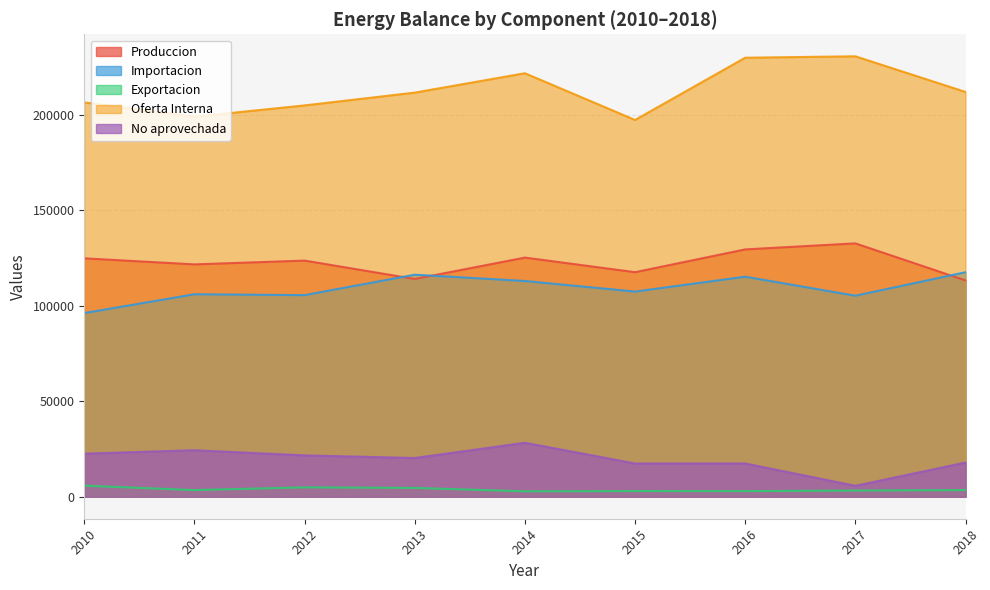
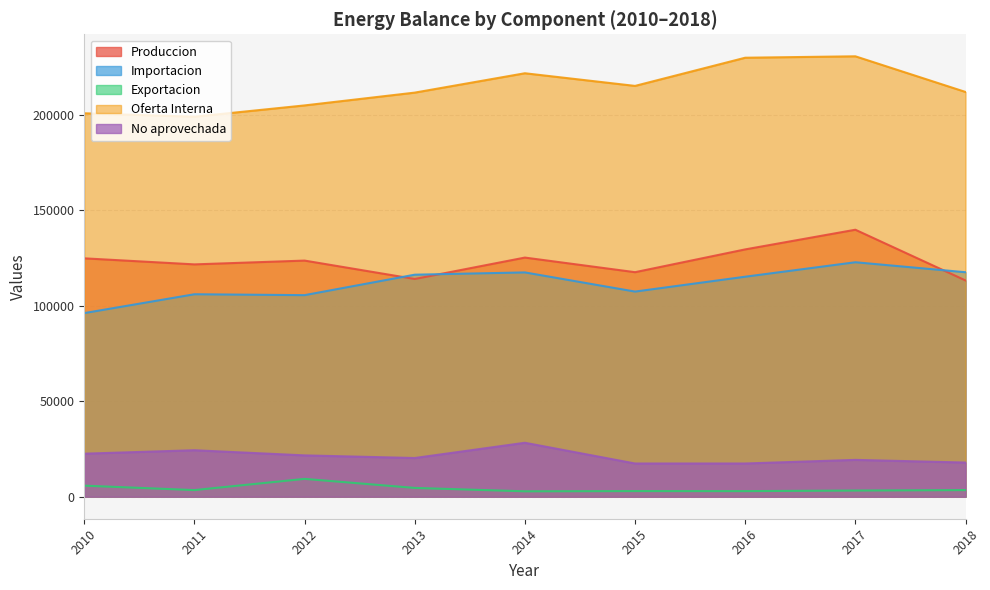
Oferta Interna, 2010: 206000 -> 201000
Exportacion, 2012: 5000 -> 9000
Importacion, 2014: 113000 -> 117000
Oferta Interna, 2015: 197000 -> 215000
Produccion, 2017: 133000 -> 140000
Importacion, 2017: 105000 -> 123000
No aprovechada, 2017: 6000 -> 19000
